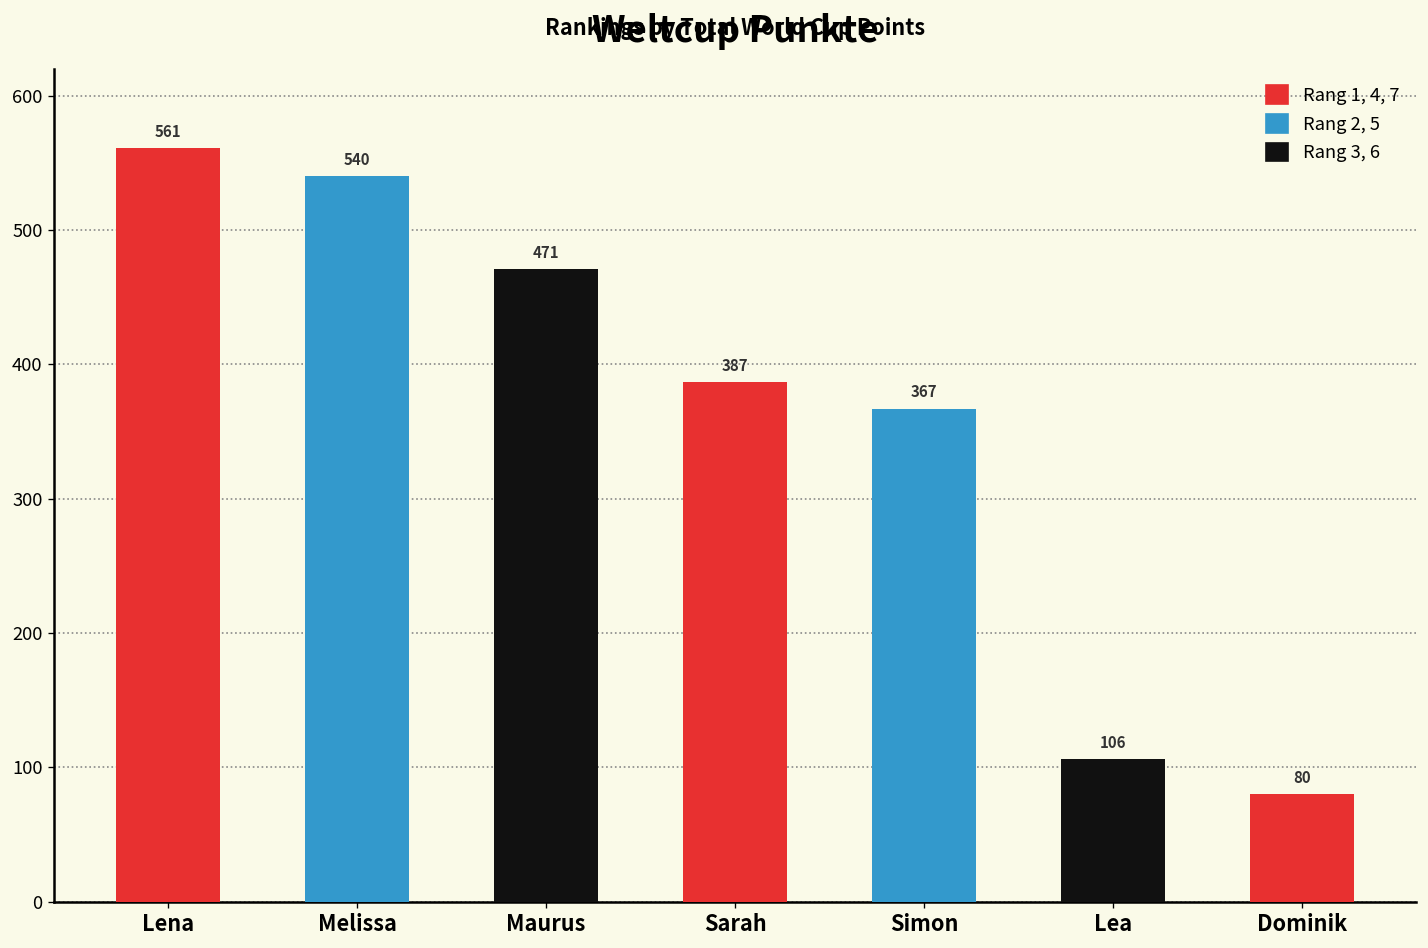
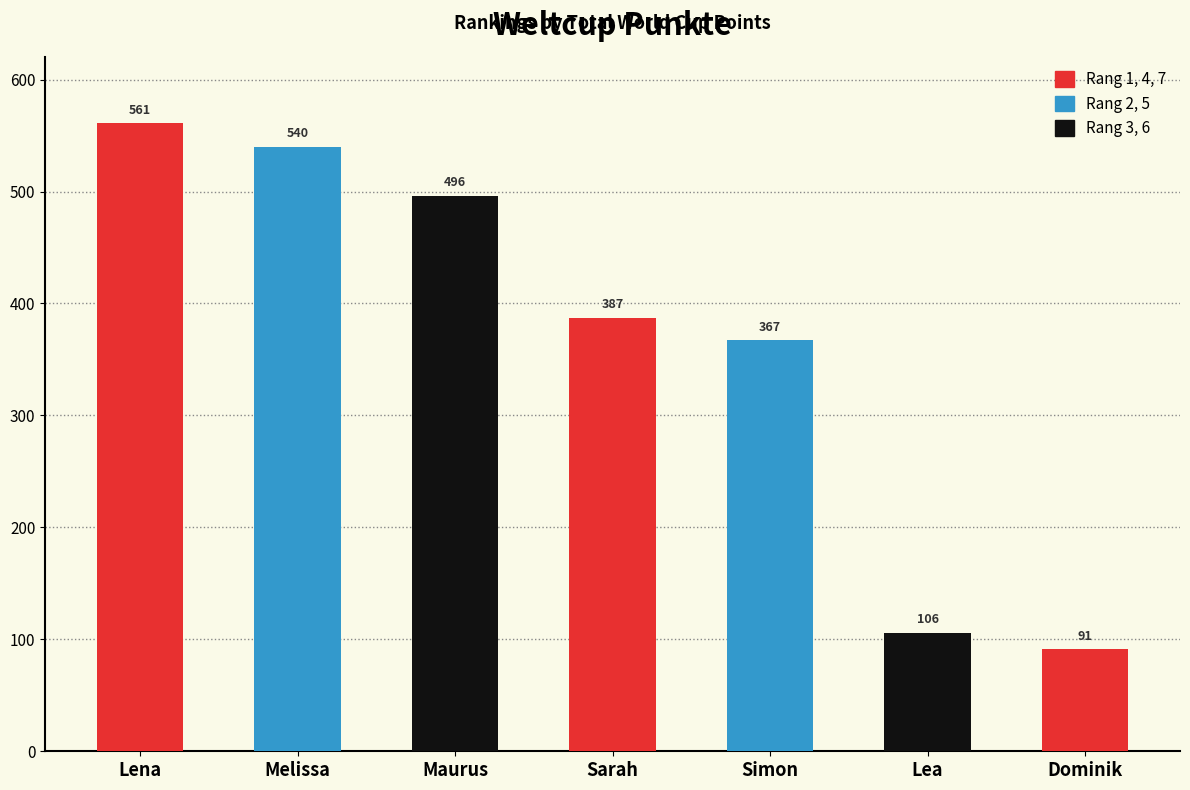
Maurus: 471 -> 496
Dominik: 80 -> 91
